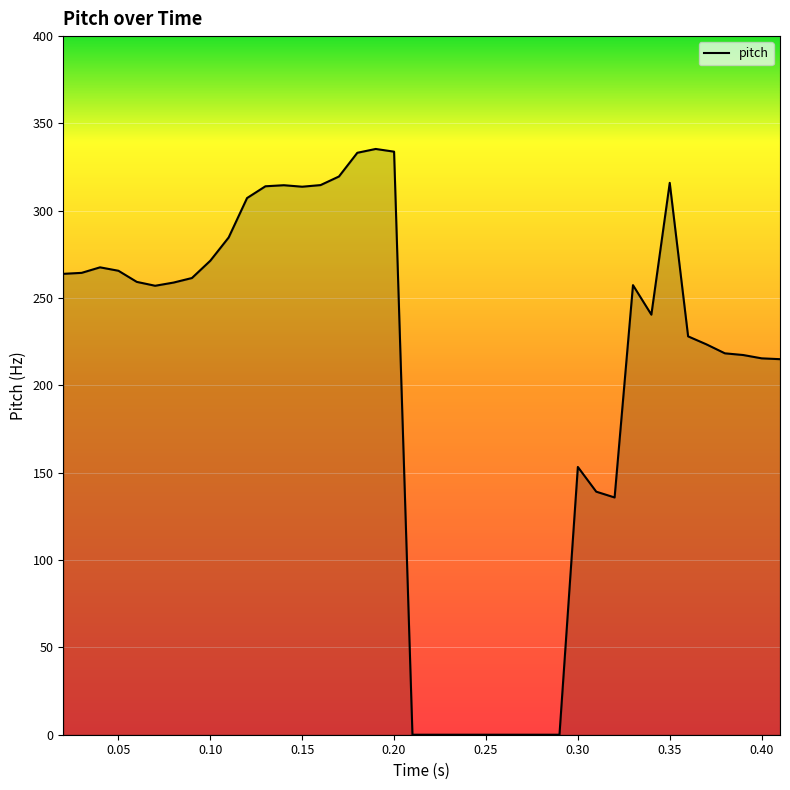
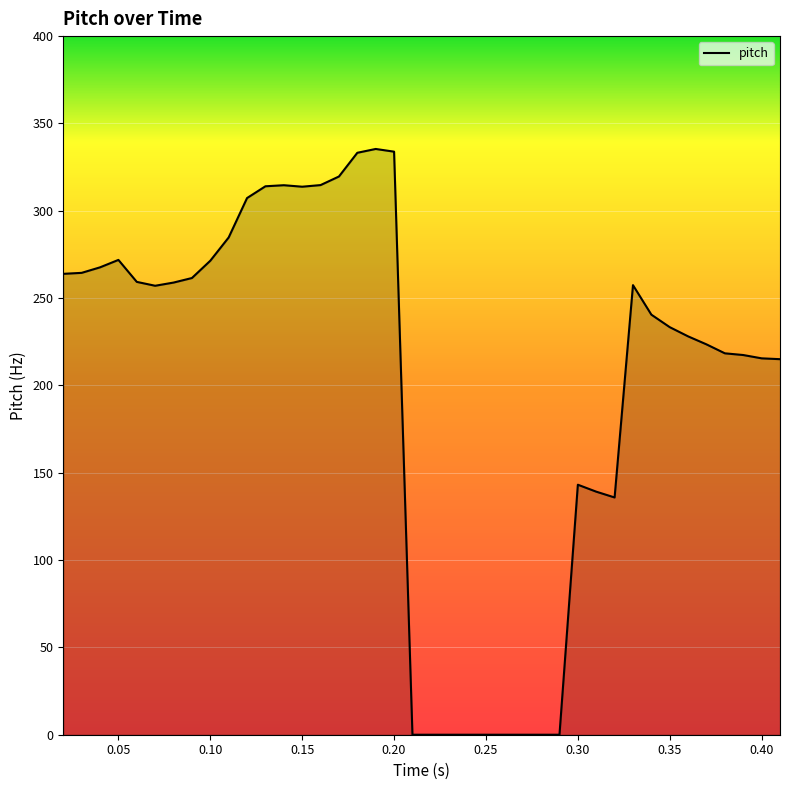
0.05: 266 -> 272
0.30: 153 -> 143
0.35: 316 -> 233
